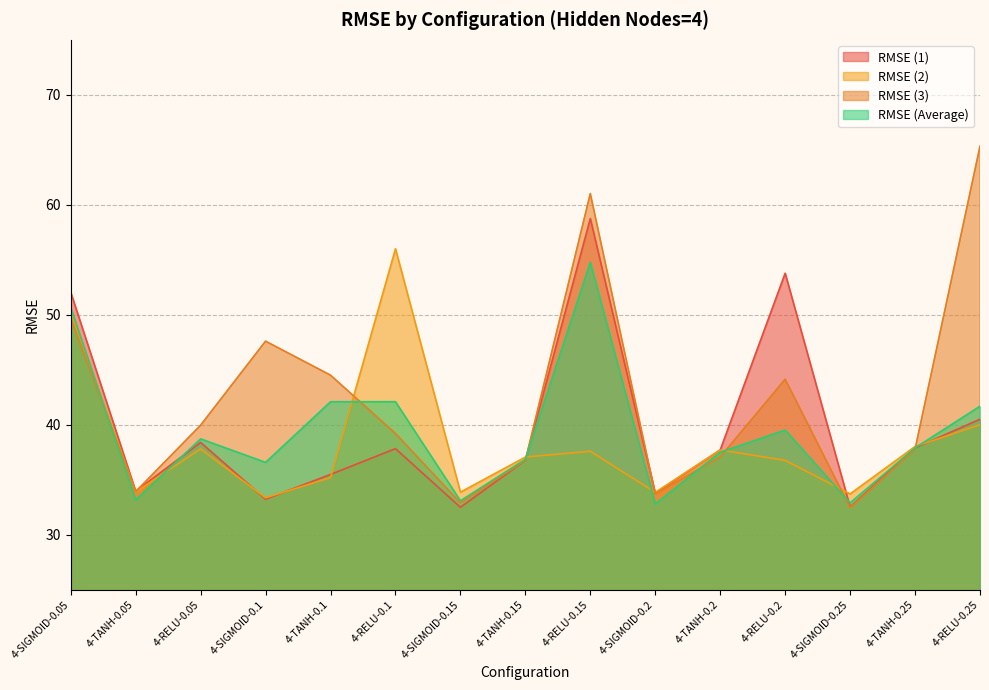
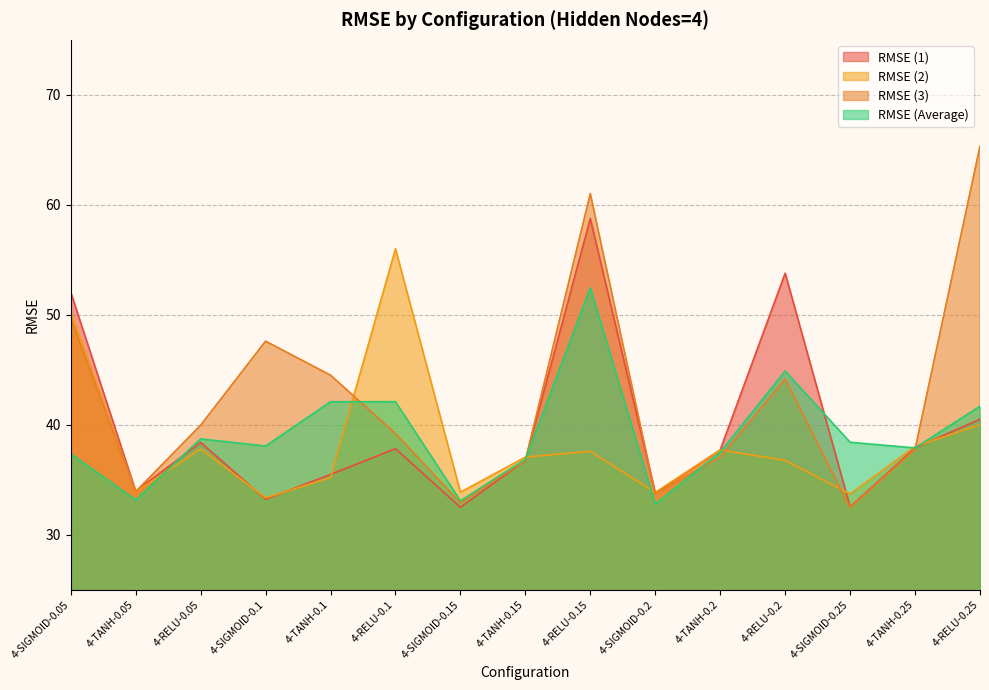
RMSE (Average), 4-SIGMOID-0.05: 50.7 -> 37.4
RMSE (Average), 4-SIGMOID-0.1: 36.6 -> 38.1
RMSE (Average), 4-RELU-0.15: 54.8 -> 52.5
RMSE (Average), 4-RELU-0.2: 39.5 -> 44.9
RMSE (Average), 4-SIGMOID-0.25: 32.9 -> 38.4
